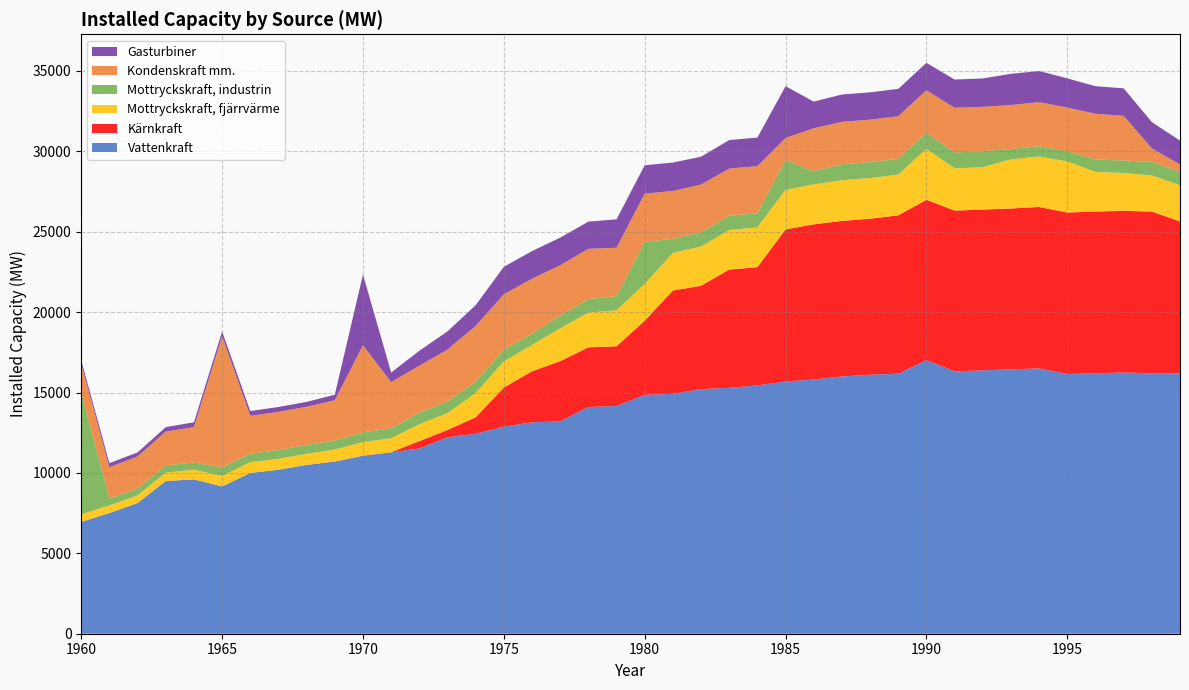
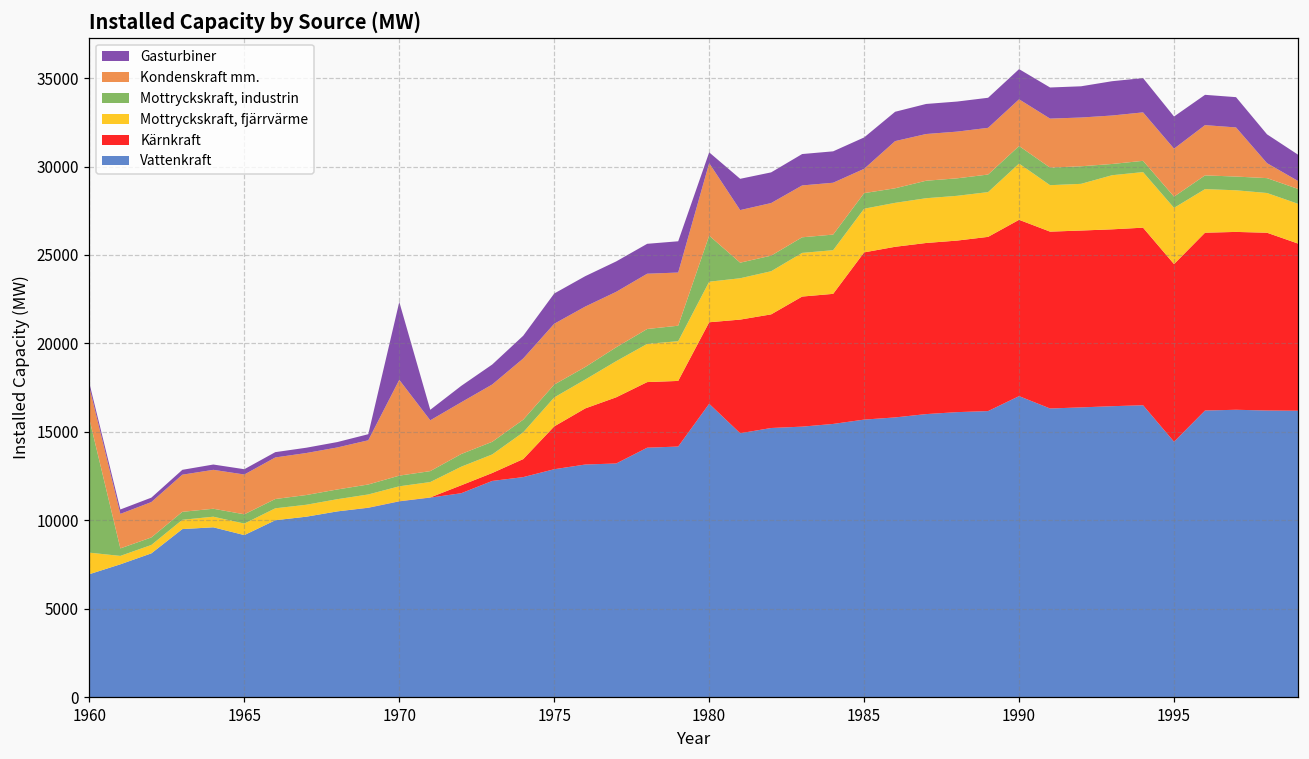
Mottryckskraft, fjärrvärme, 1960: 500 -> 1200
Kondenskraft mm., 1965: 8200 -> 2300
Vattenkraft, 1980: 14900 -> 16600
Kondenskraft mm., 1980: 3000 -> 4100
Gasturbiner, 1980: 1800 -> 600
Mottryckskraft, industrin, 1985: 1800 -> 900
Gasturbiner, 1985: 3200 -> 1800
Vattenkraft, 1995: 16200 -> 14400
